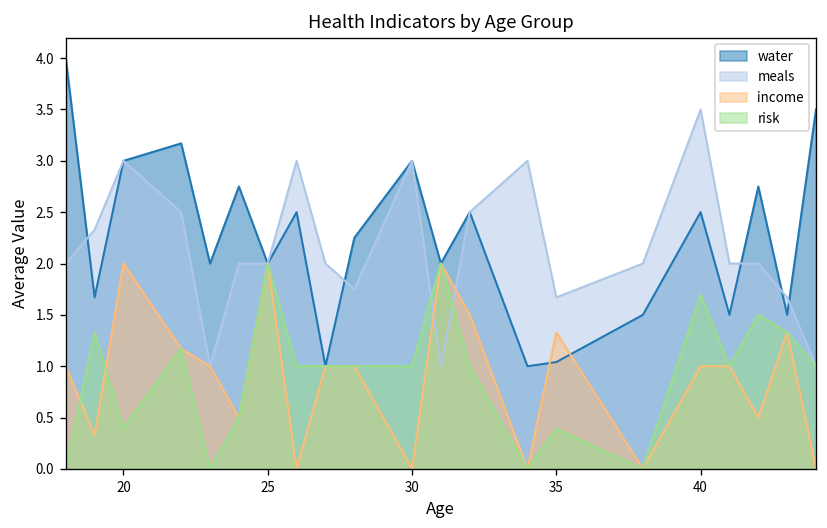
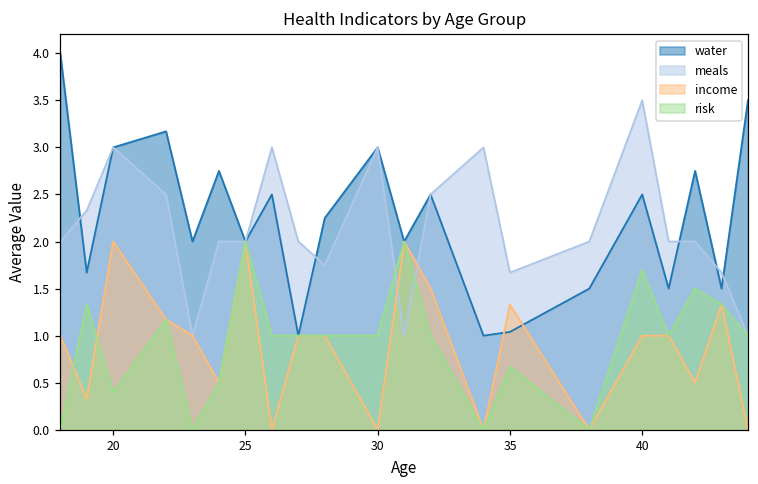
risk, 35: 0.4 -> 0.7
